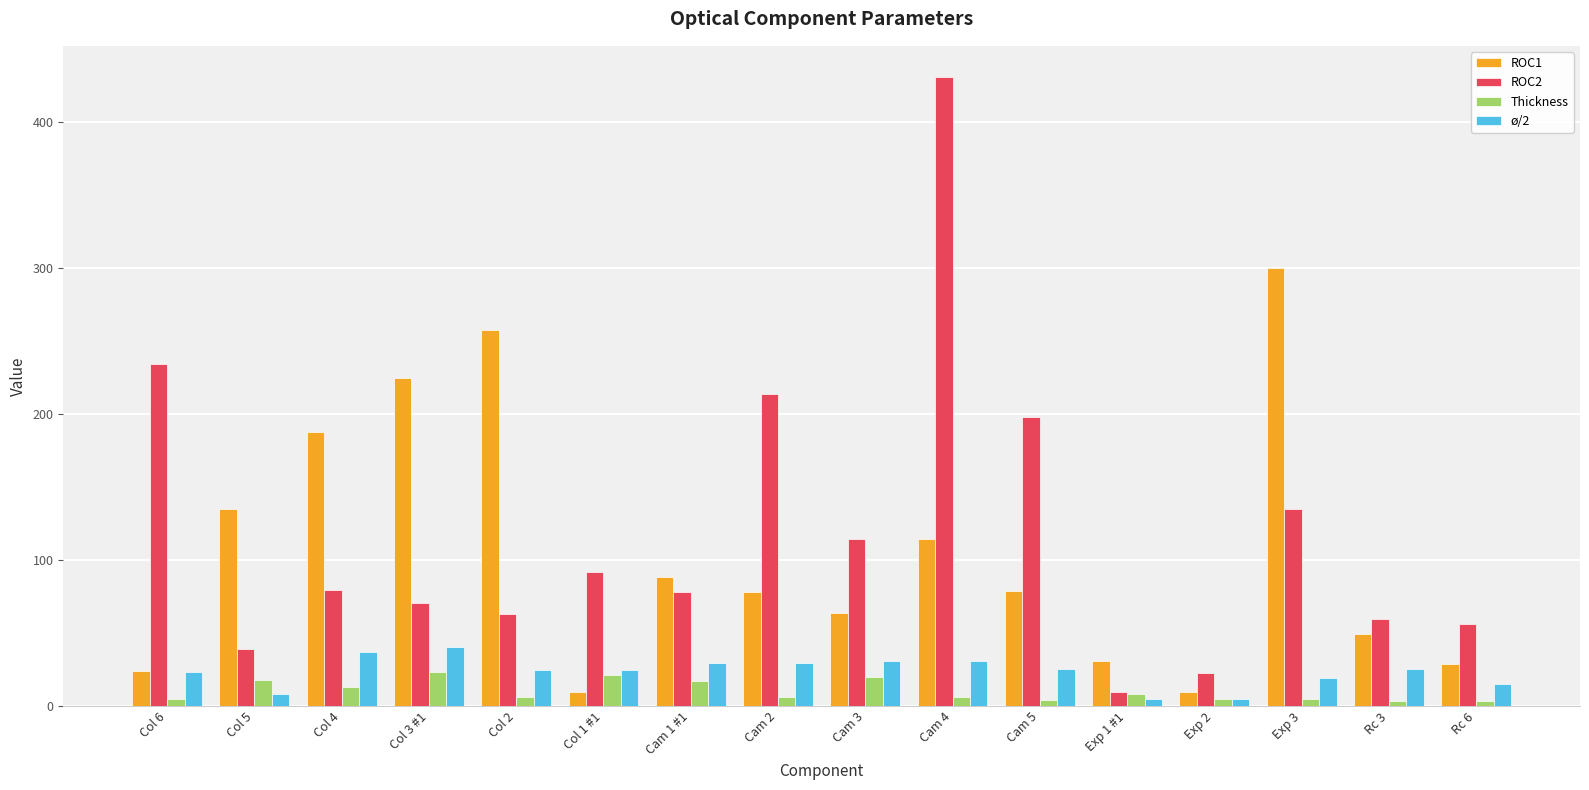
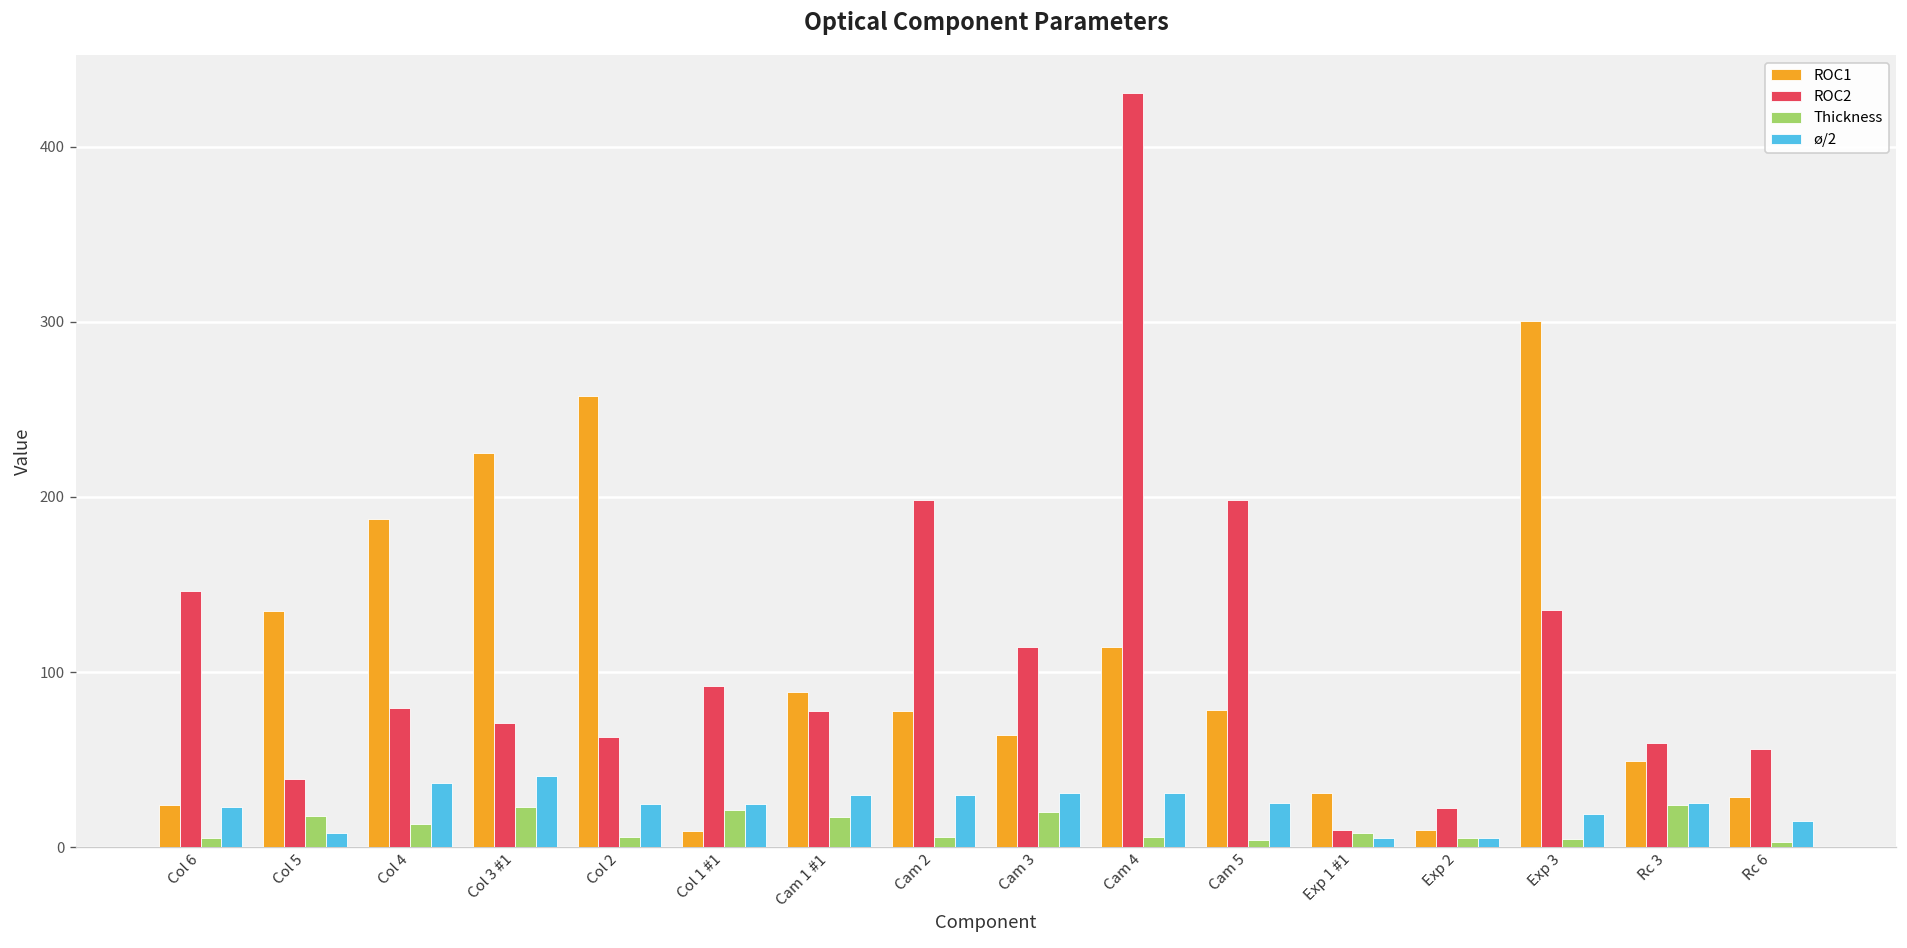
ROC2, Col 6: 235 -> 146
ROC2, Cam 2: 214 -> 198
Thickness, Rc 3: 3 -> 24
